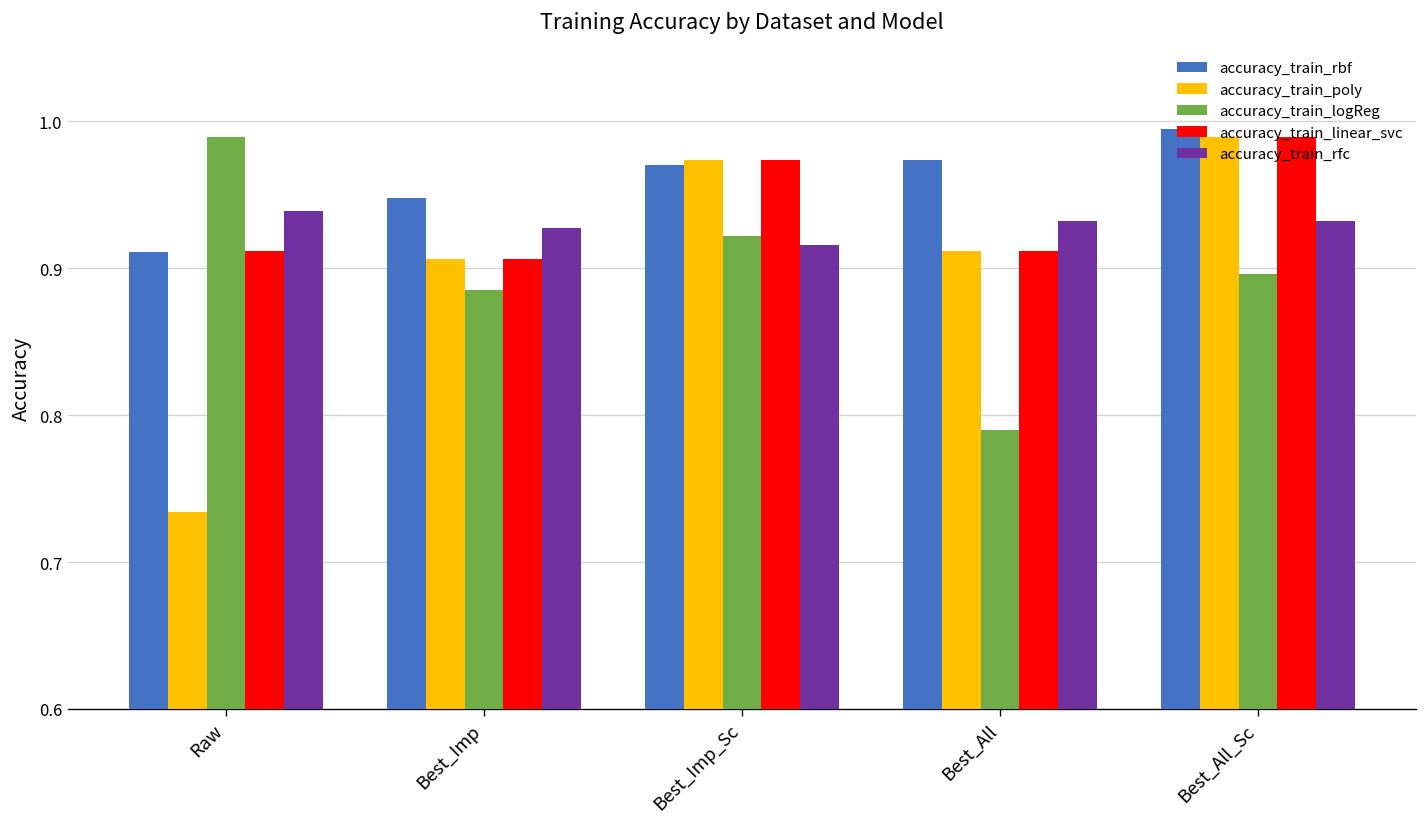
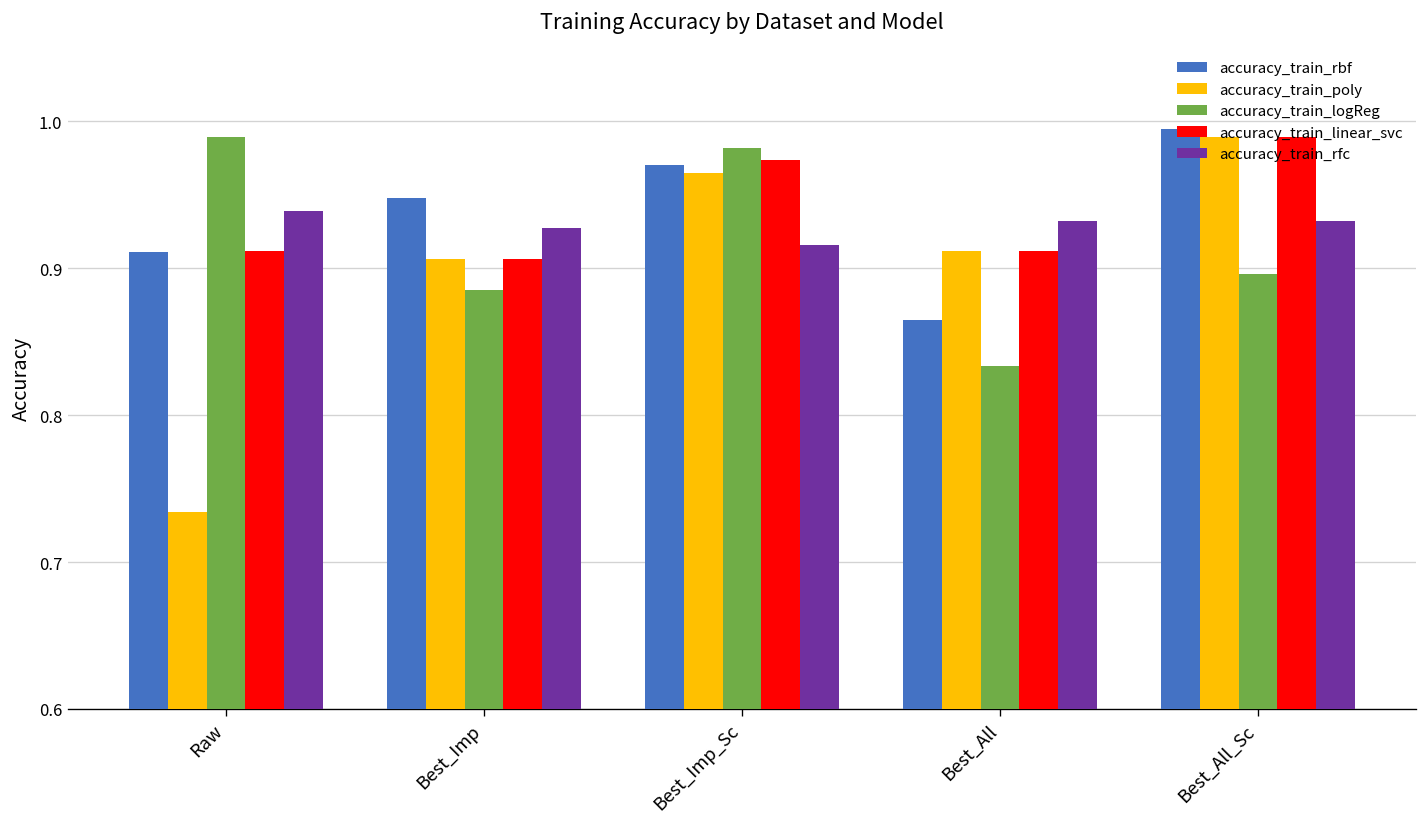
accuracy_train_poly, Best_Imp_Sc: 0.974 -> 0.965
accuracy_train_logReg, Best_Imp_Sc: 0.922 -> 0.982
accuracy_train_rbf, Best_All: 0.974 -> 0.865
accuracy_train_logReg, Best_All: 0.790 -> 0.833
